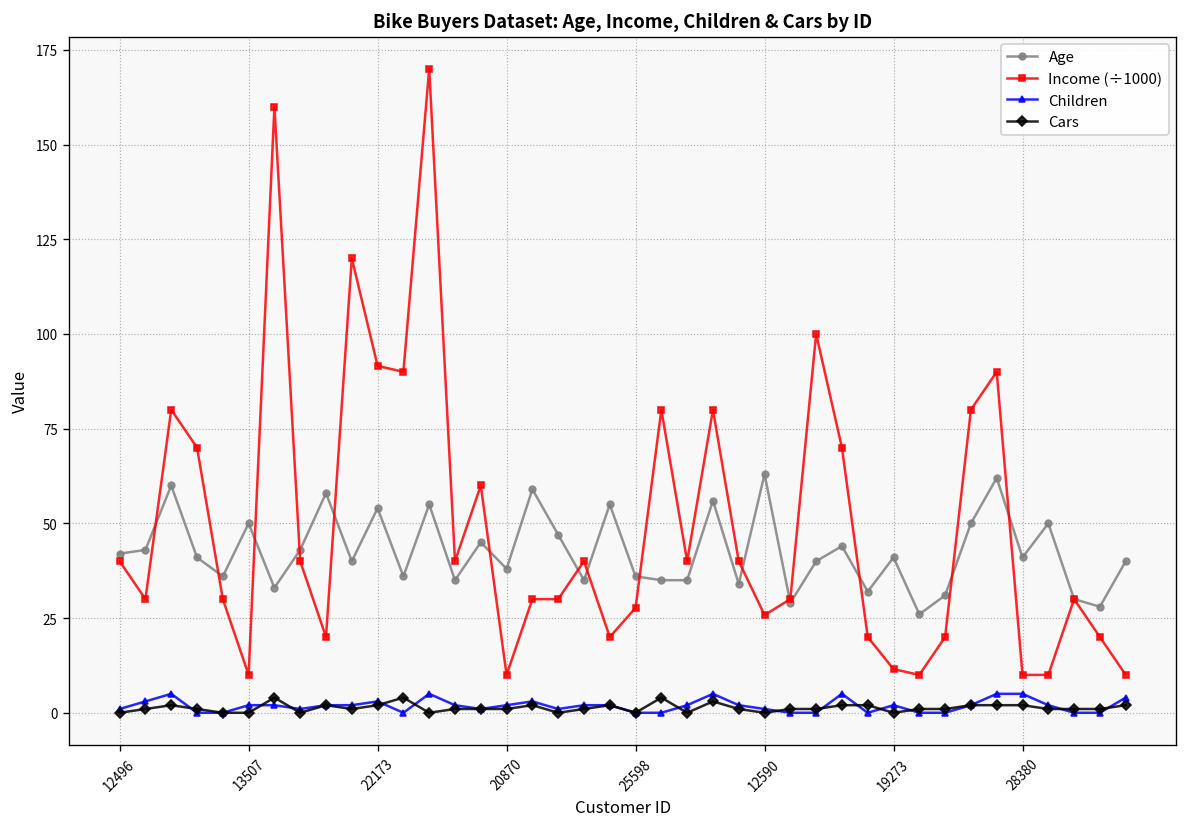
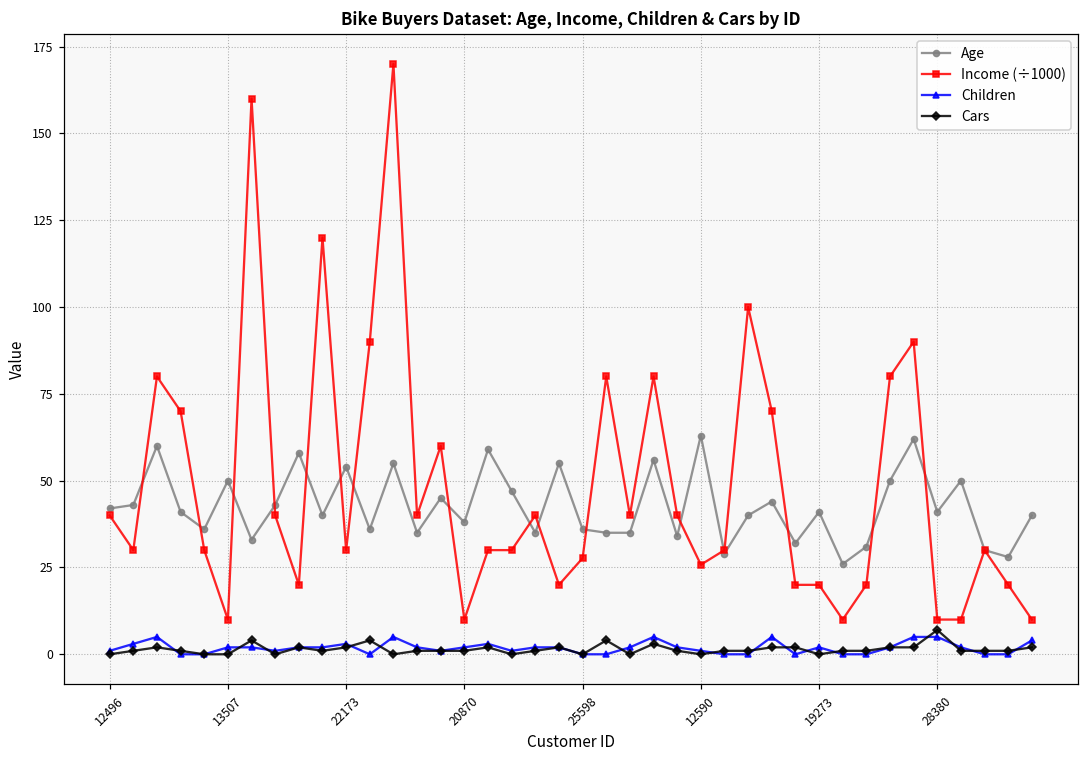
Income (÷1000), 22173: 92 -> 30
Income (÷1000), 19273: 12 -> 20
Cars, 28380: 2 -> 7
